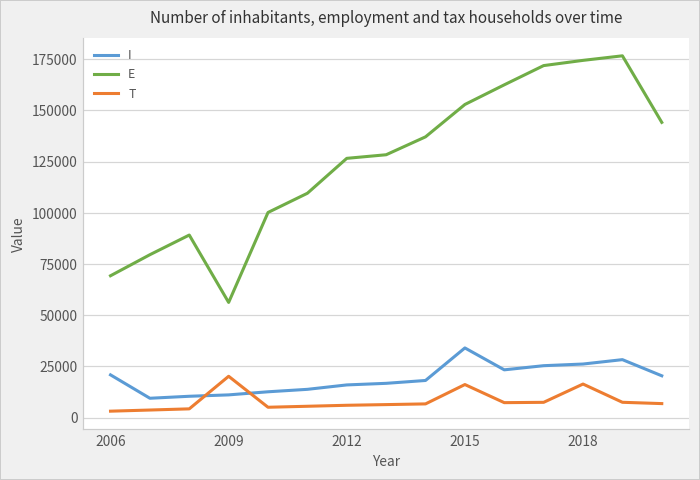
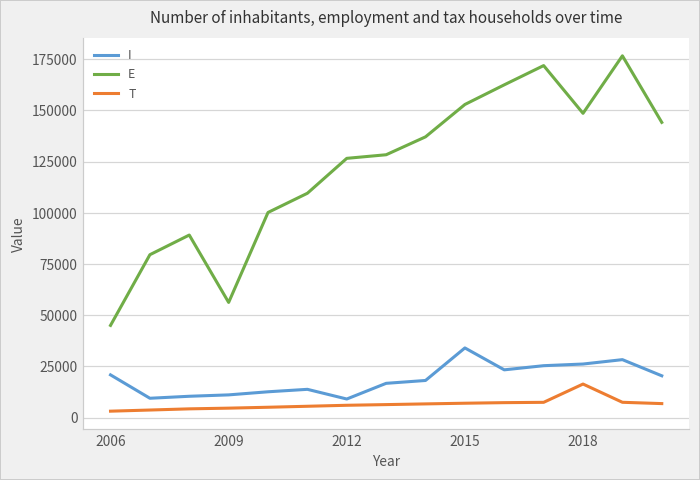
E, 2006: 69000 -> 45000
T, 2009: 20000 -> 5000
I, 2012: 16000 -> 9000
T, 2015: 16000 -> 7000
E, 2018: 174000 -> 149000
